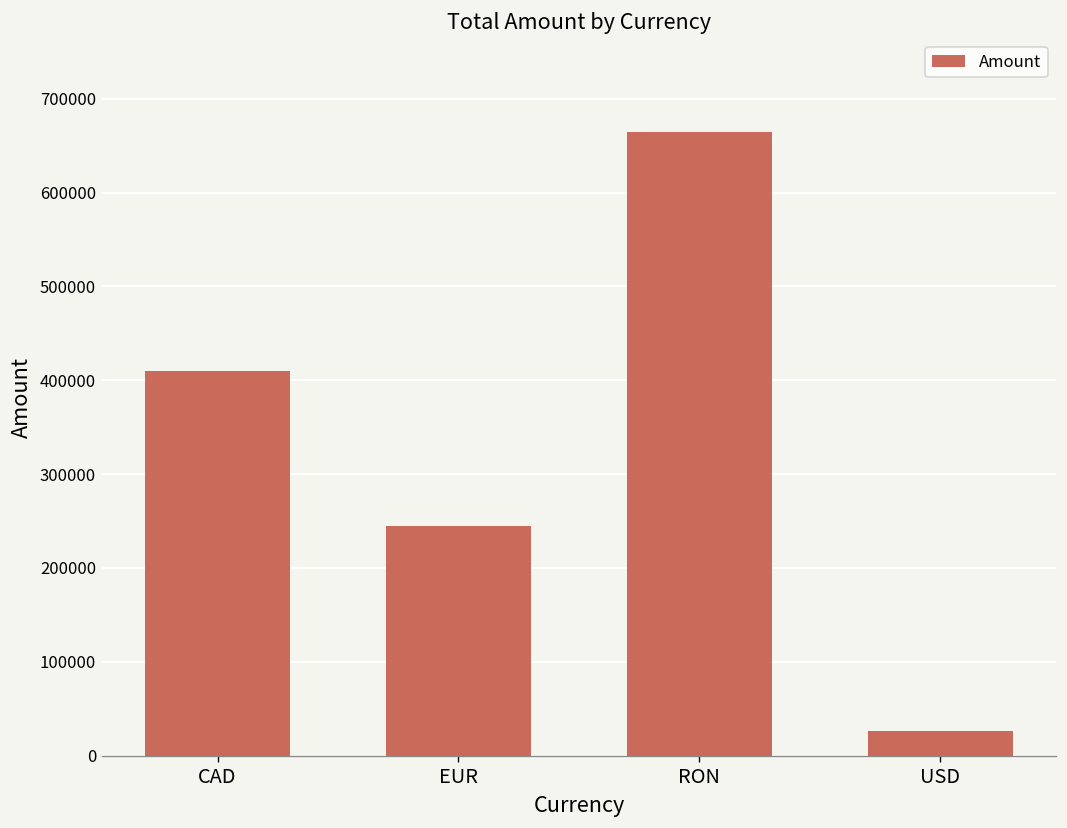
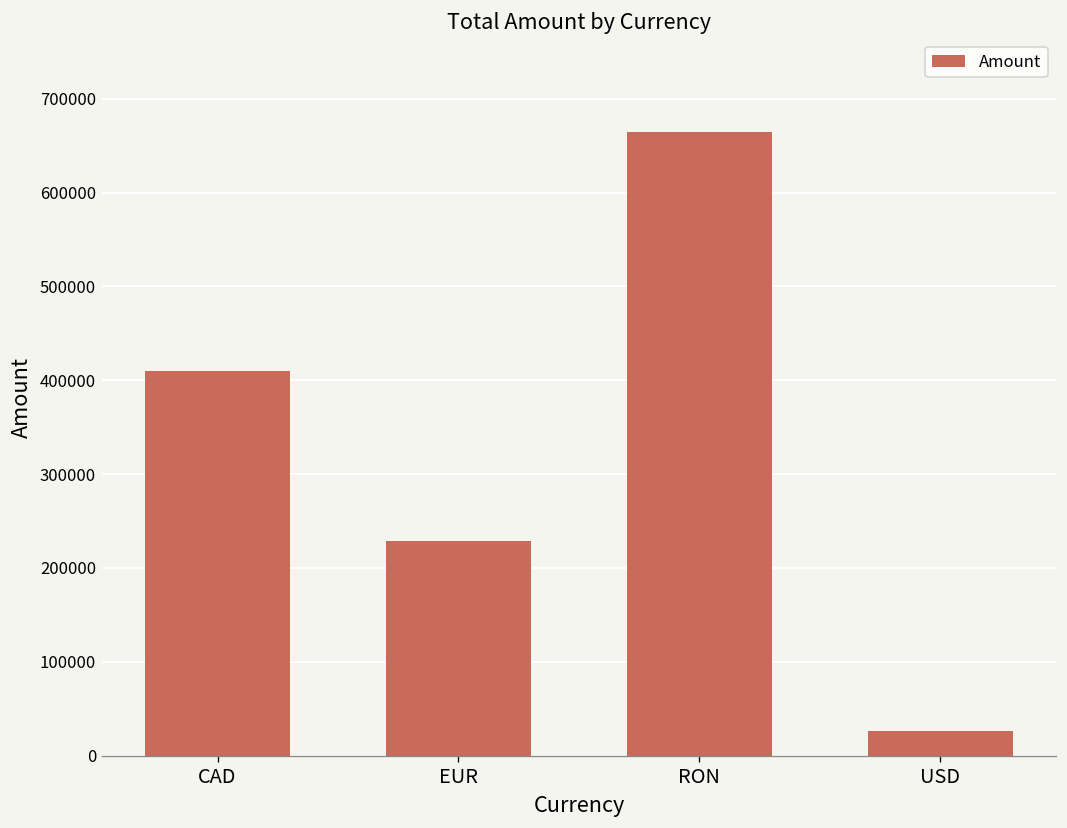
EUR: 240000 -> 230000
